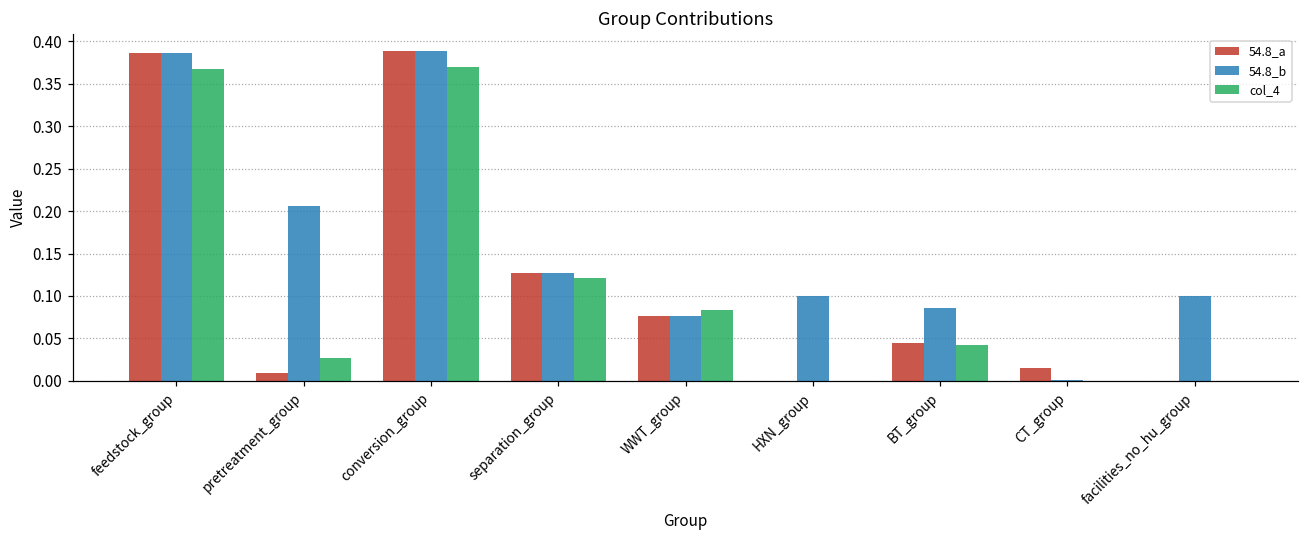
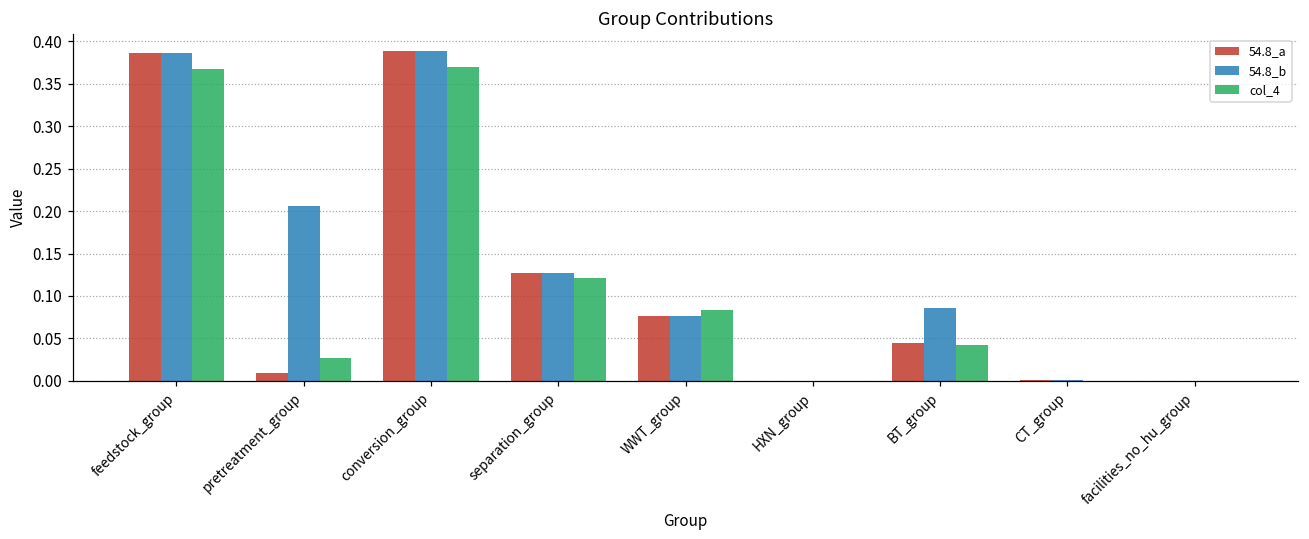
54.8_b, HXN_group: 0.1 -> 0.0
54.8_a, CT_group: 0.02 -> 0.00
54.8_b, facilities_no_hu_group: 0.1 -> 0.0
